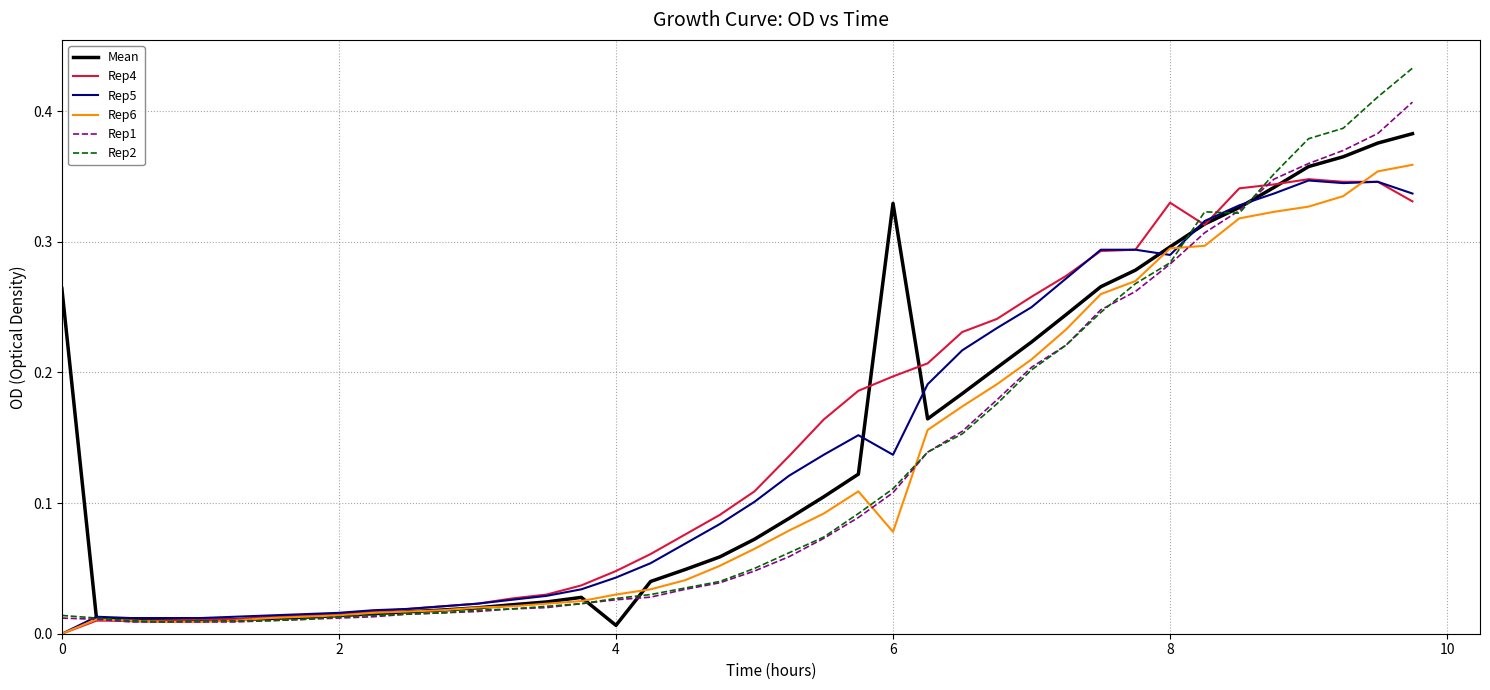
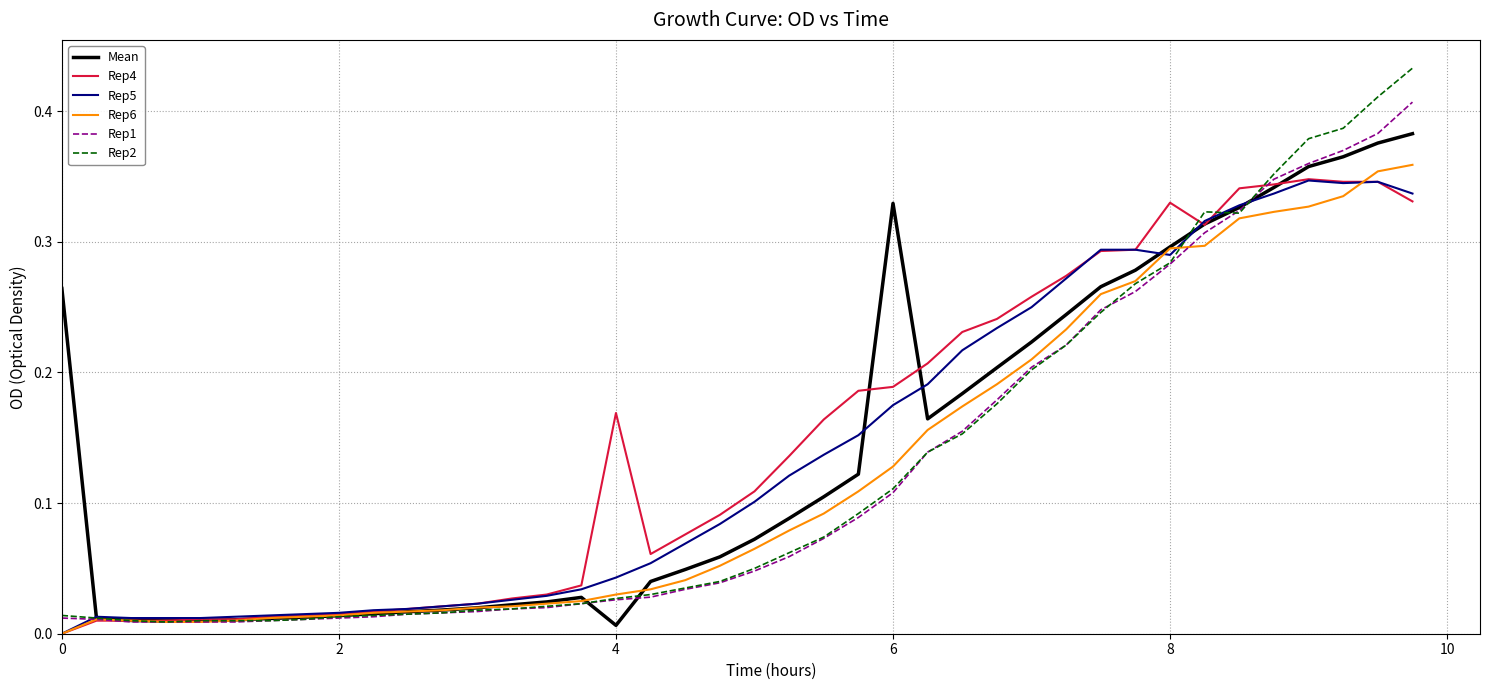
Rep4, 4: 0.048 -> 0.169
Rep4, 6: 0.197 -> 0.189
Rep5, 6: 0.137 -> 0.175
Rep6, 6: 0.078 -> 0.128
